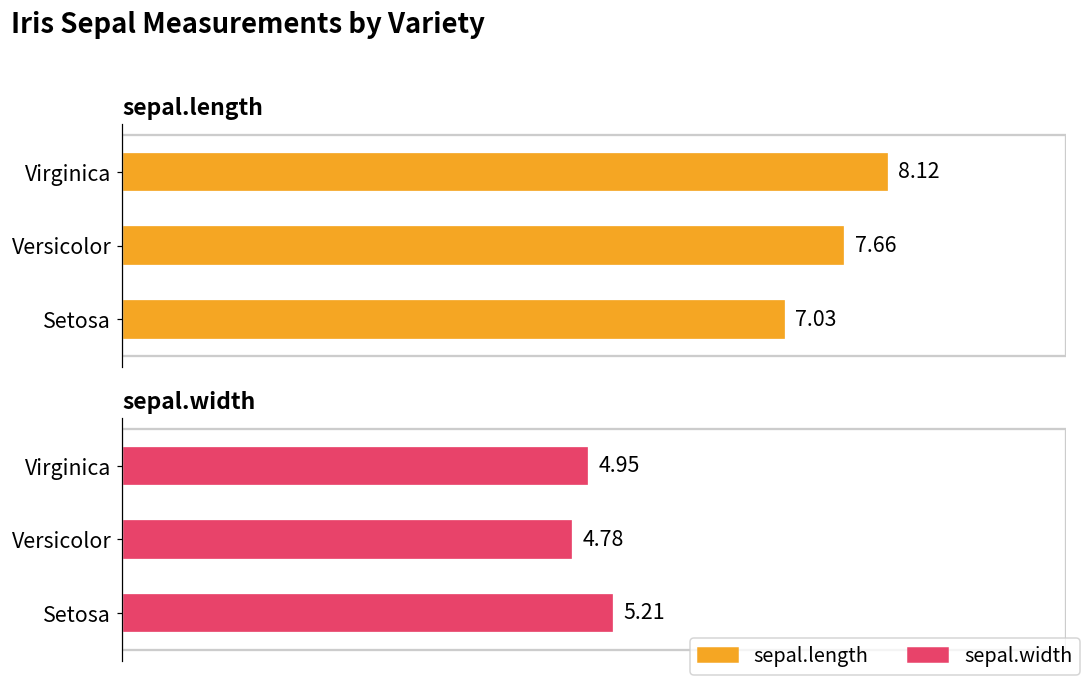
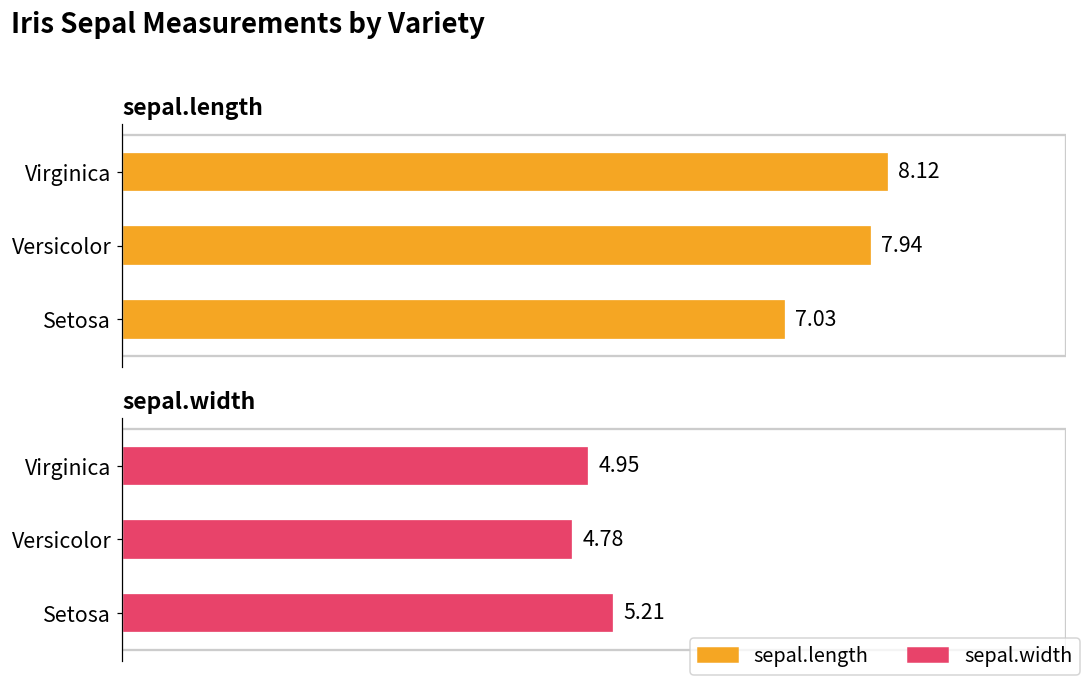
sepal.length, Versicolor: 7.66 -> 7.94
